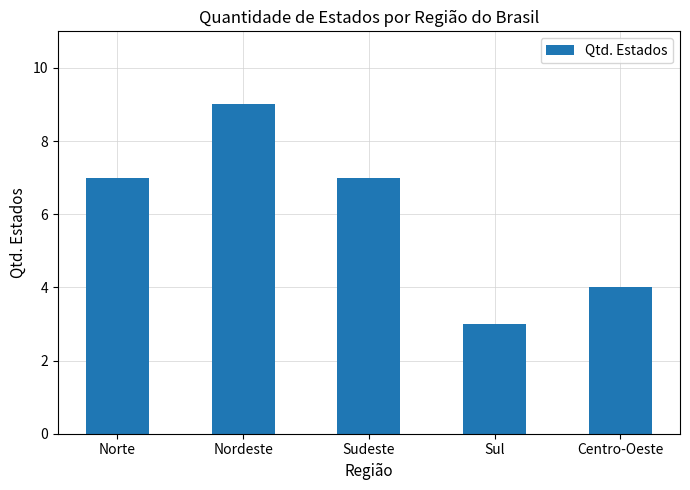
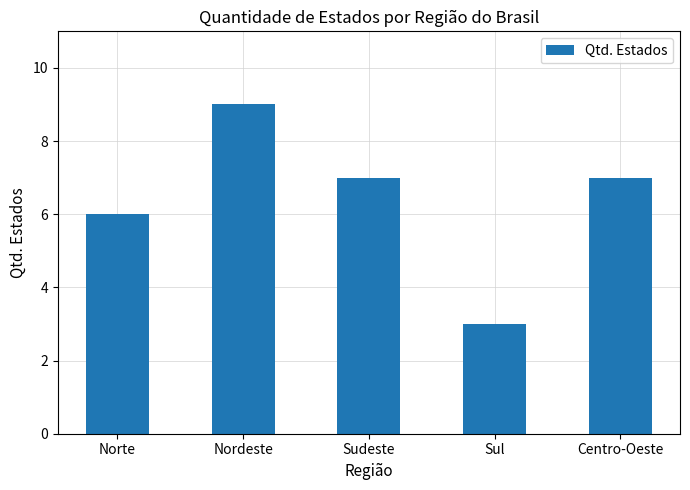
Norte: 7 -> 6
Centro-Oeste: 4 -> 7
